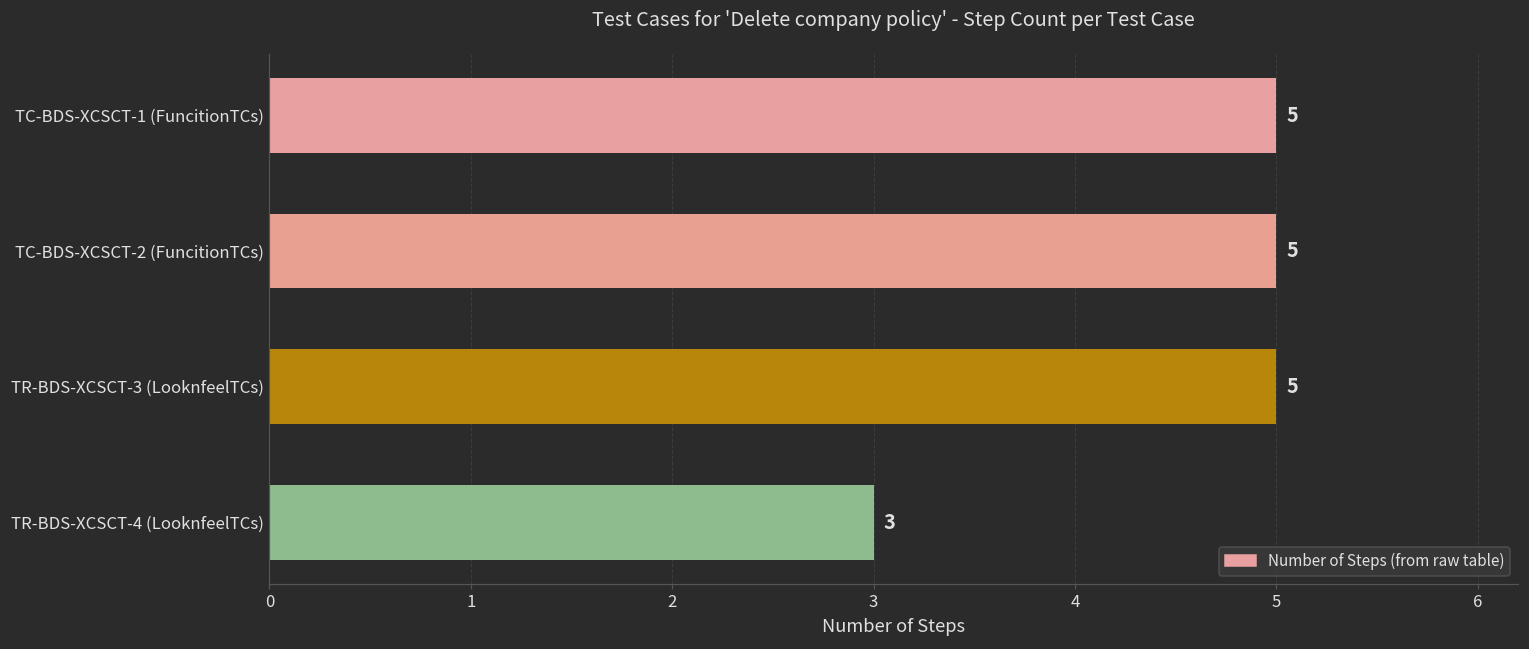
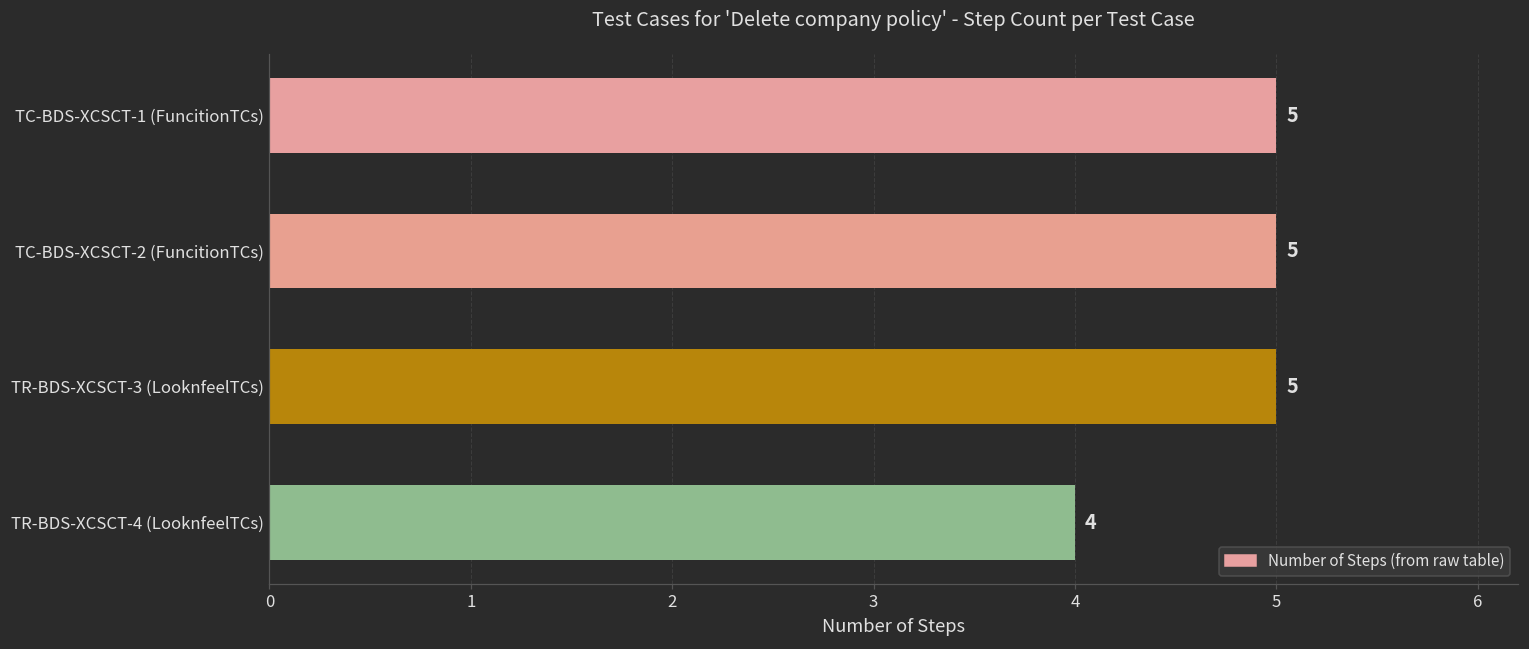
TR-BDS-XCSCT-4 (LooknfeelTCs): 3 -> 4
